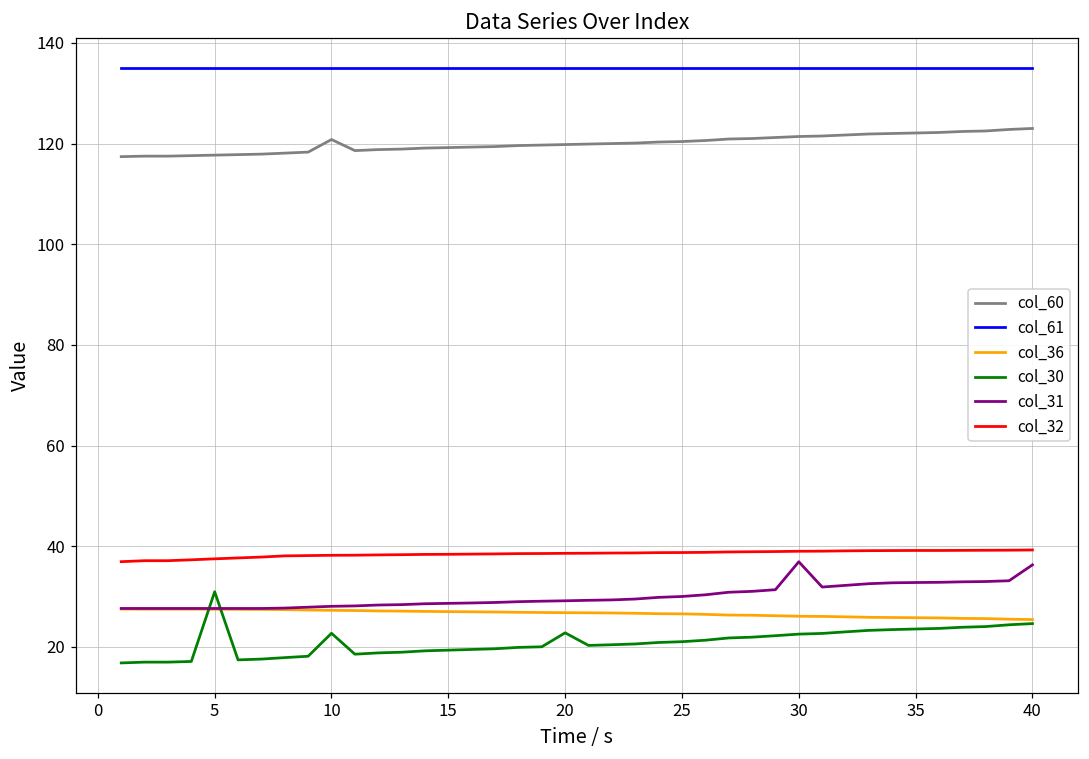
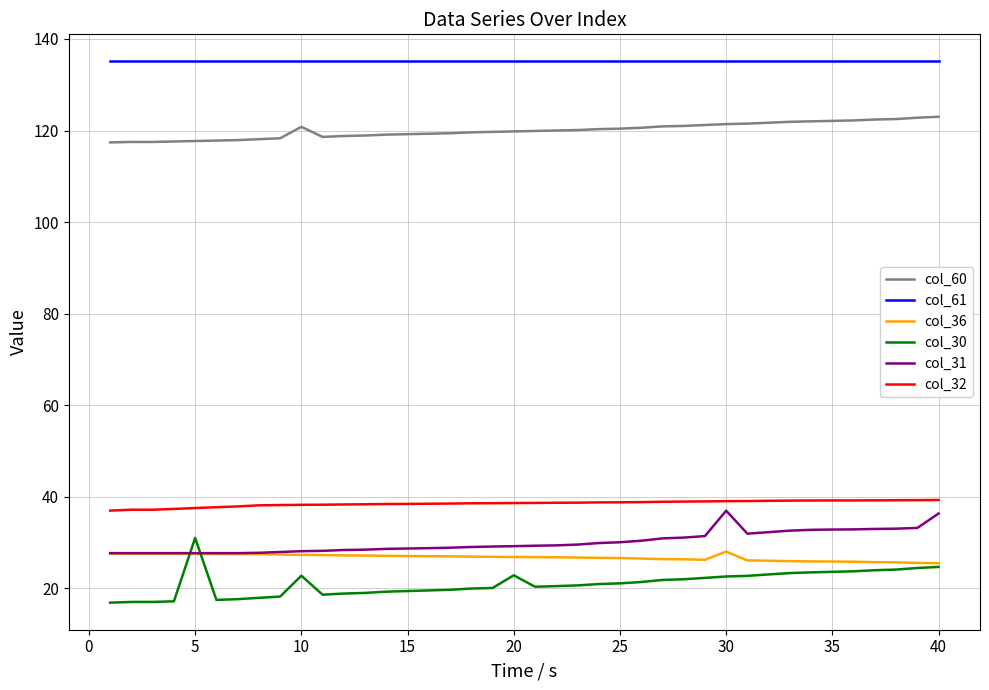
col_36, 30: 26 -> 28
